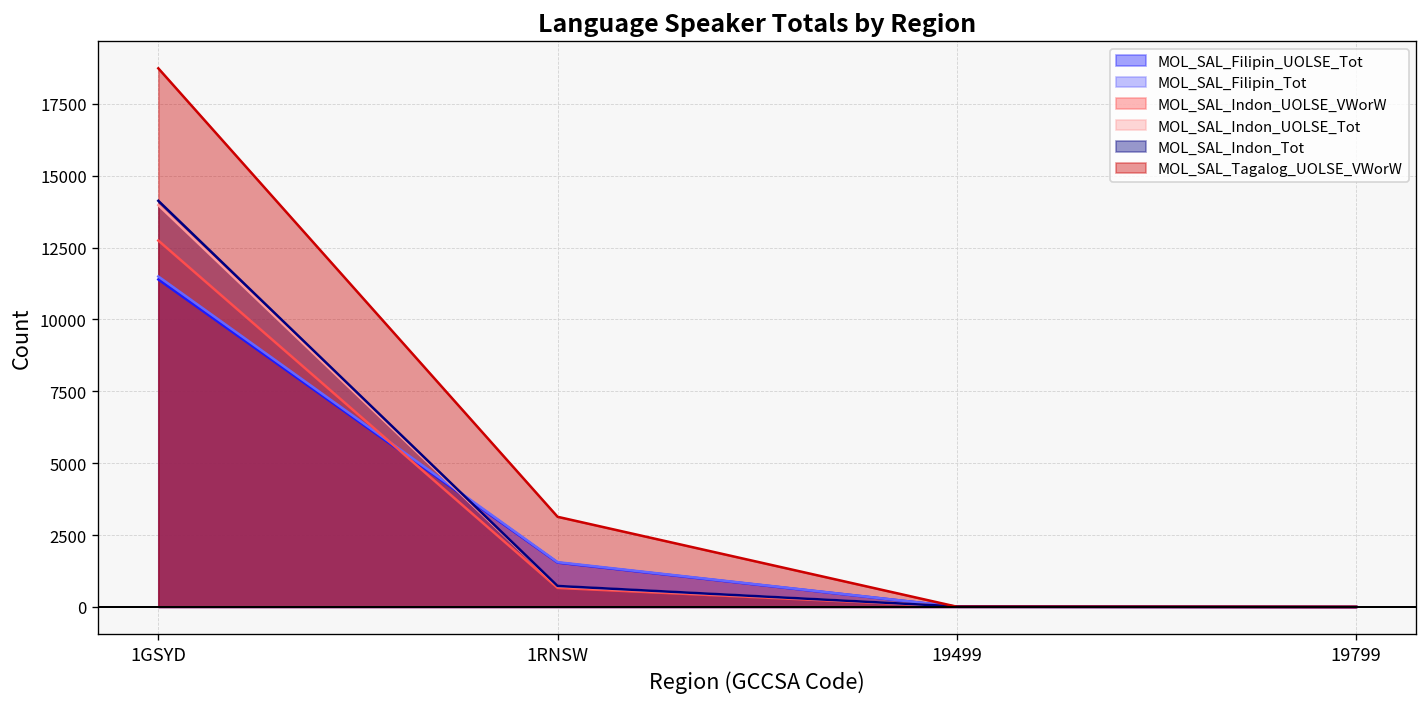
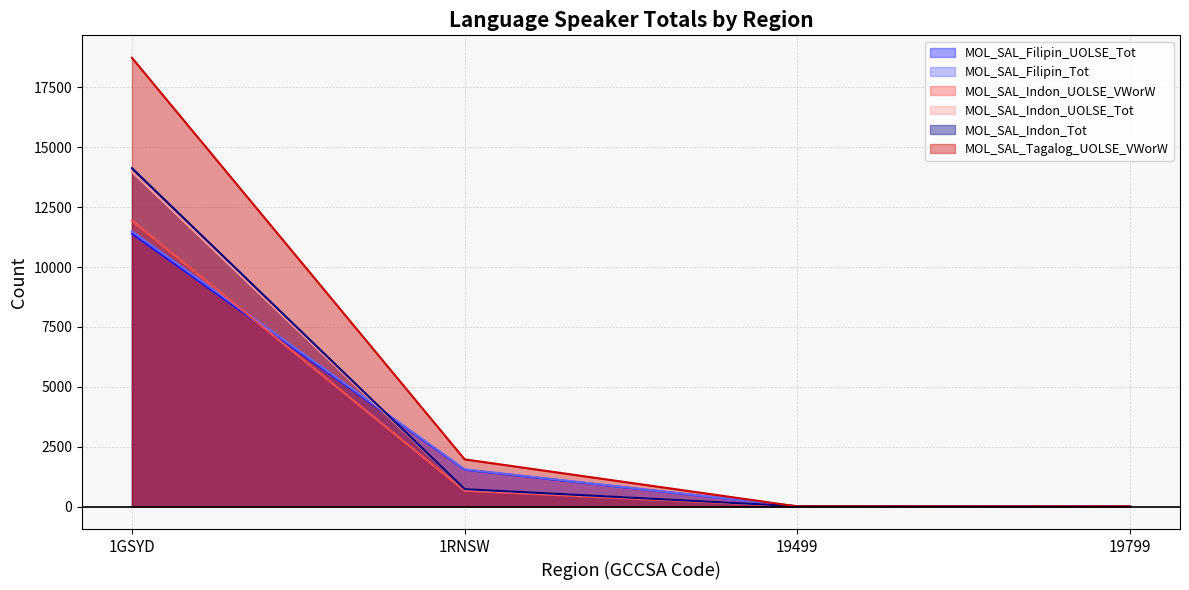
MOL_SAL_Indon_UOLSE_VWorW, 1GSYD: 12700 -> 11900
MOL_SAL_Tagalog_UOLSE_VWorW, 1RNSW: 3100 -> 2000
